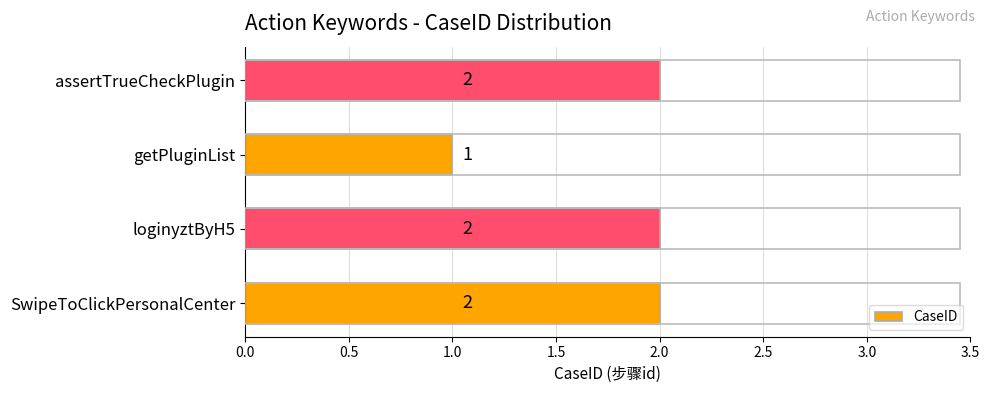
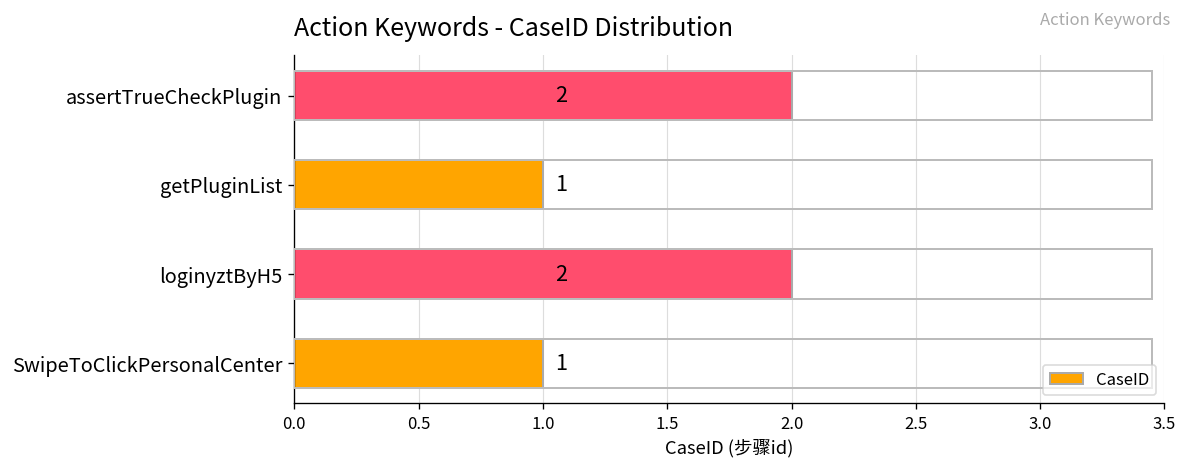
SwipeToClickPersonalCenter: 2 -> 1
